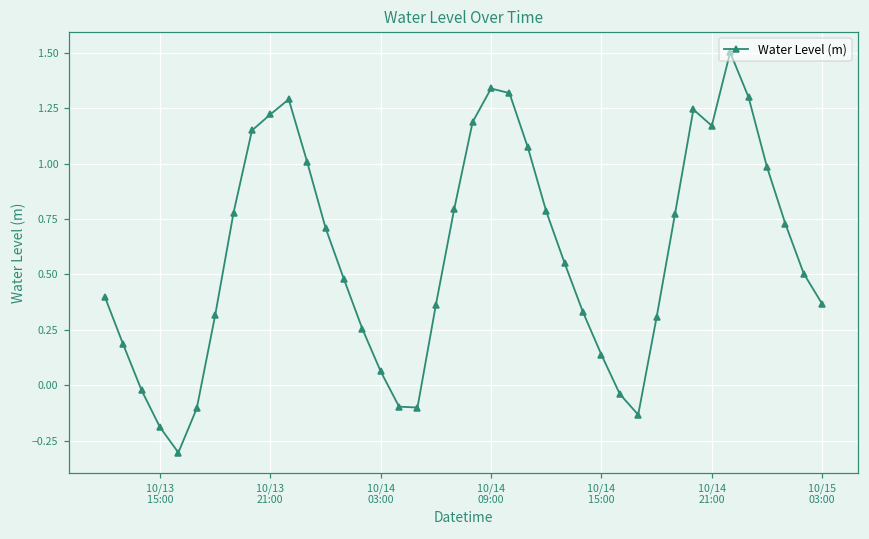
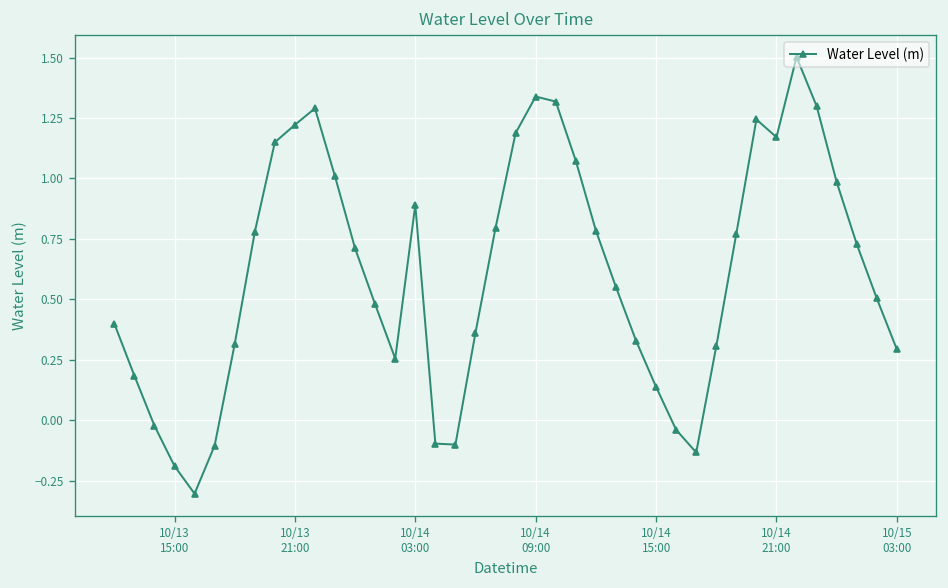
10/14 03:00: 0.06 -> 0.89
10/15 03:00: 0.37 -> 0.29
